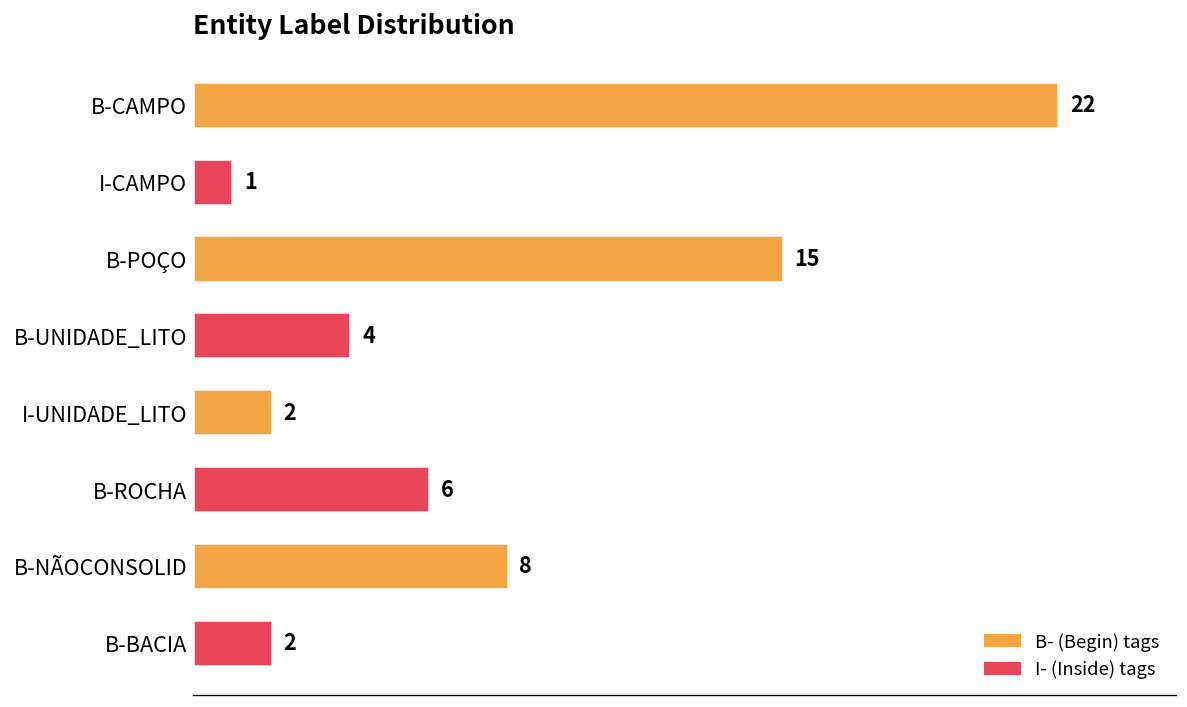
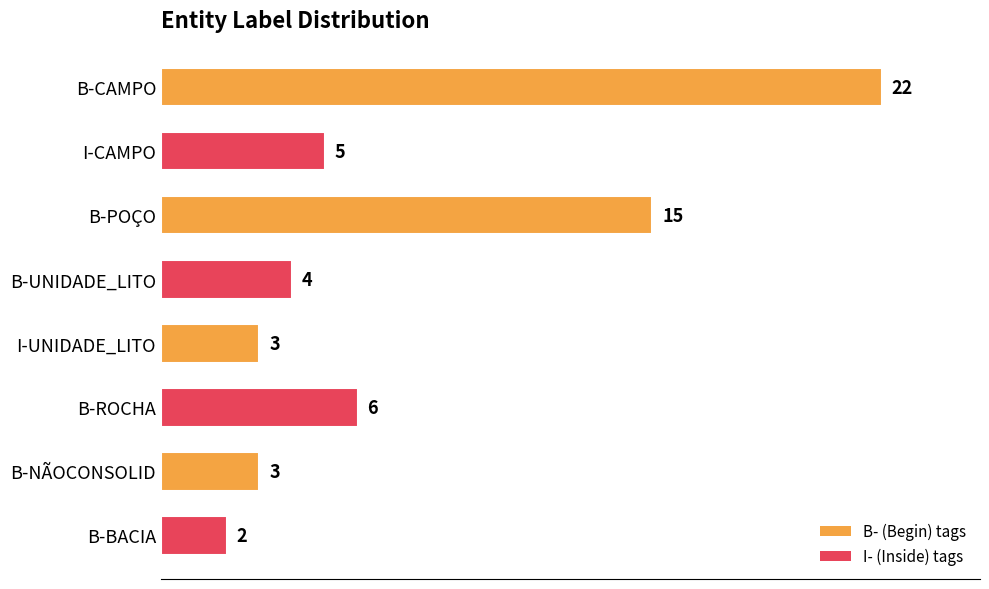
I-CAMPO: 1 -> 5
I-UNIDADE_LITO: 2 -> 3
B-NÃOCONSOLID: 8 -> 3
